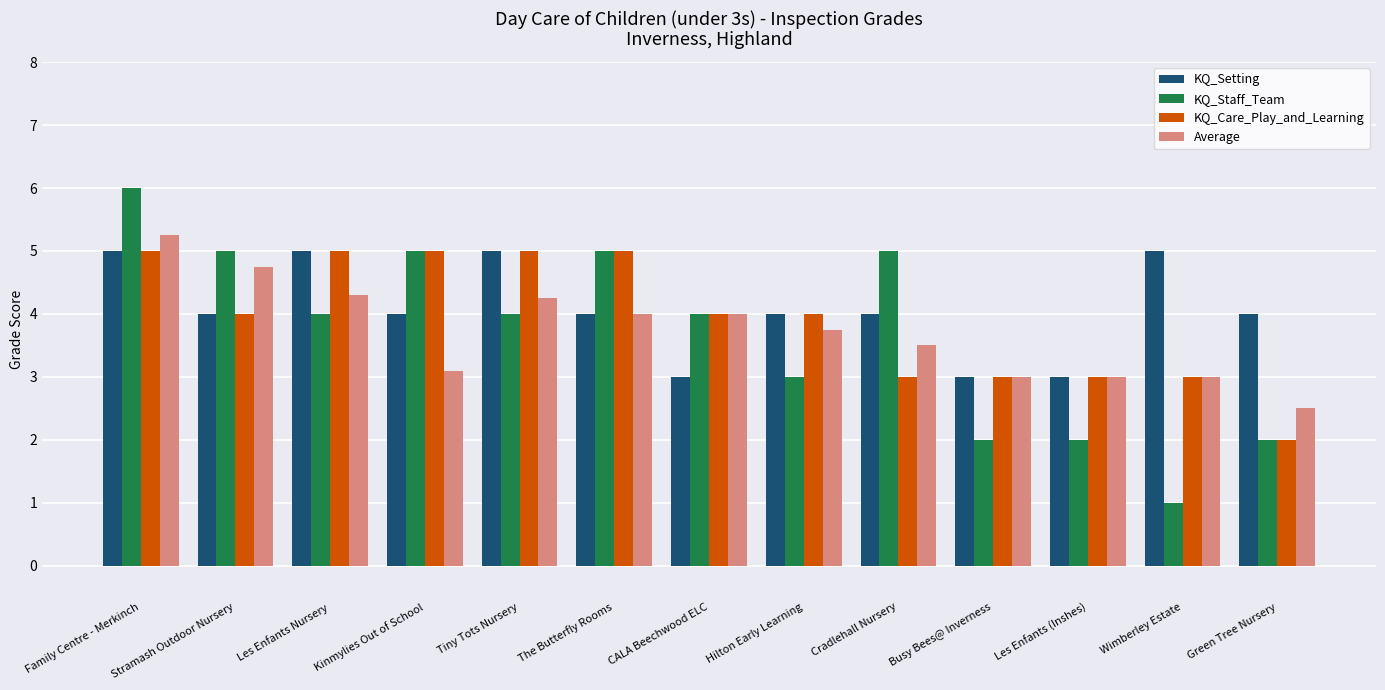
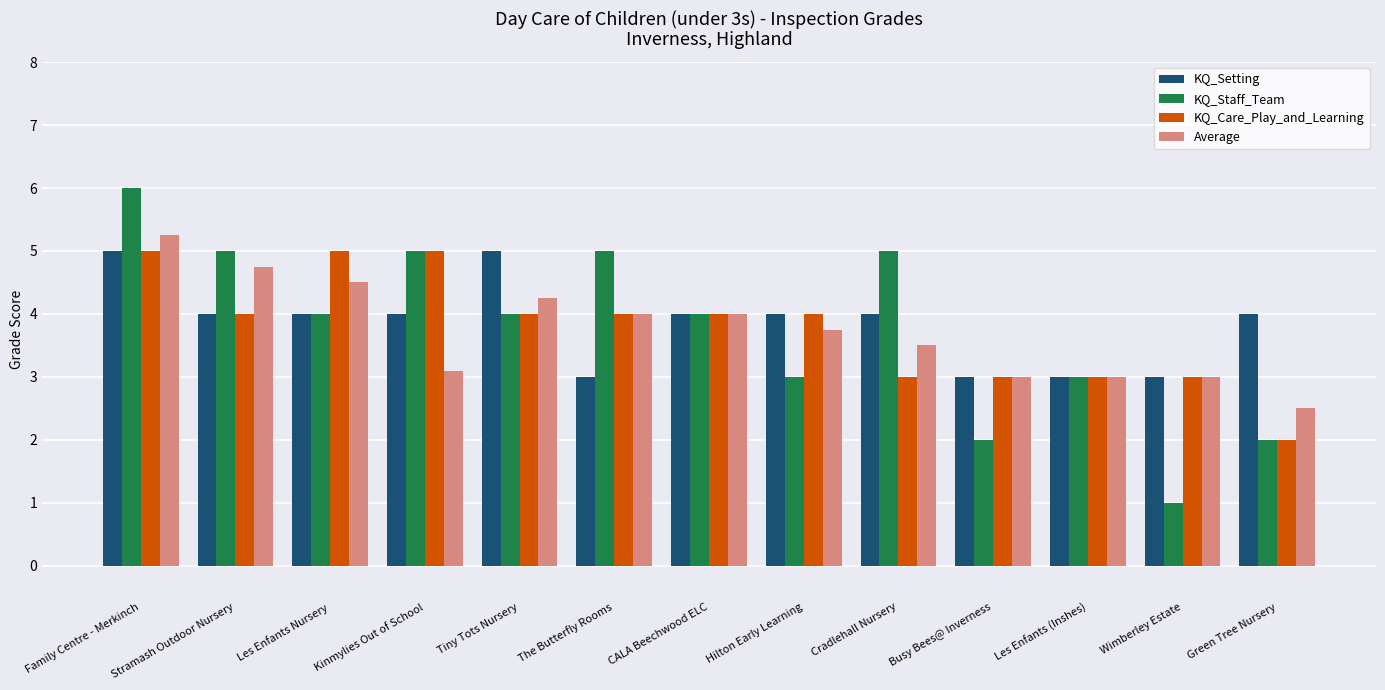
KQ_Setting, Les Enfants Nursery: 5 -> 4
Average, Les Enfants Nursery: 4.3 -> 4.5
KQ_Care_Play_and_Learning, Tiny Tots Nursery: 5 -> 4
KQ_Setting, The Butterfly Rooms: 4 -> 3
KQ_Care_Play_and_Learning, The Butterfly Rooms: 5 -> 4
KQ_Setting, CALA Beechwood ELC: 3 -> 4
KQ_Staff_Team, Les Enfants (Inshes): 2 -> 3
KQ_Setting, Wimberley Estate: 5 -> 3
